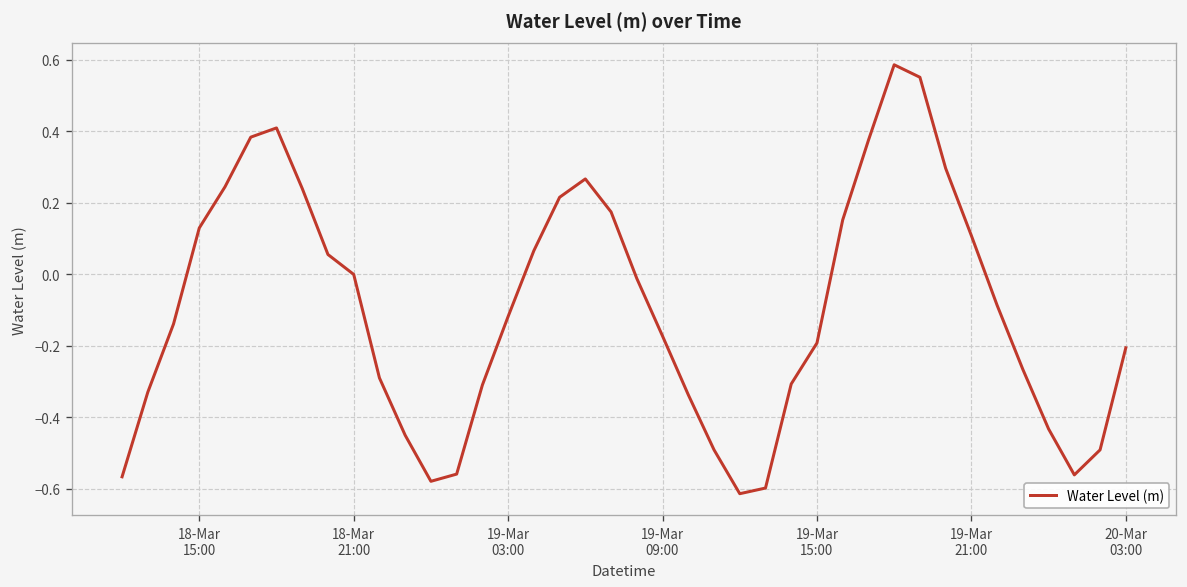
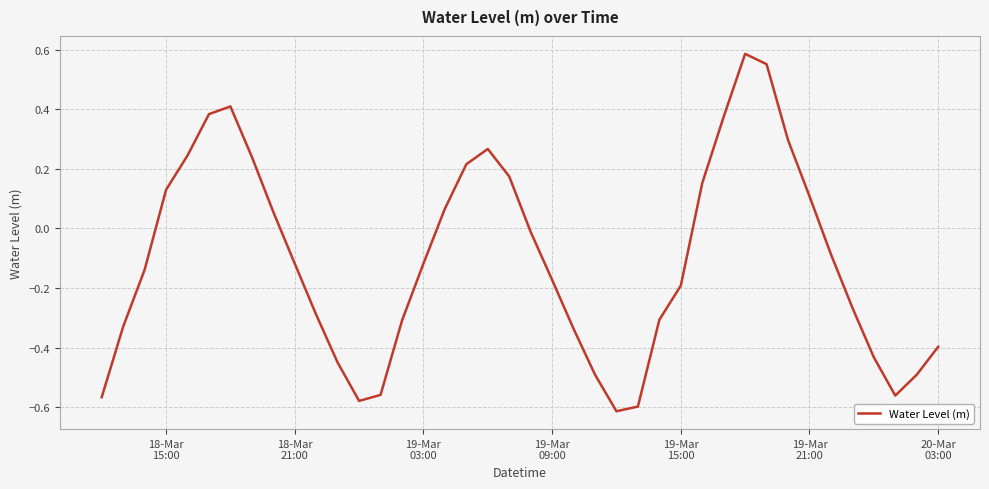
18-Mar 21:00: 0.00 -> -0.12
20-Mar 03:00: -0.21 -> -0.40
